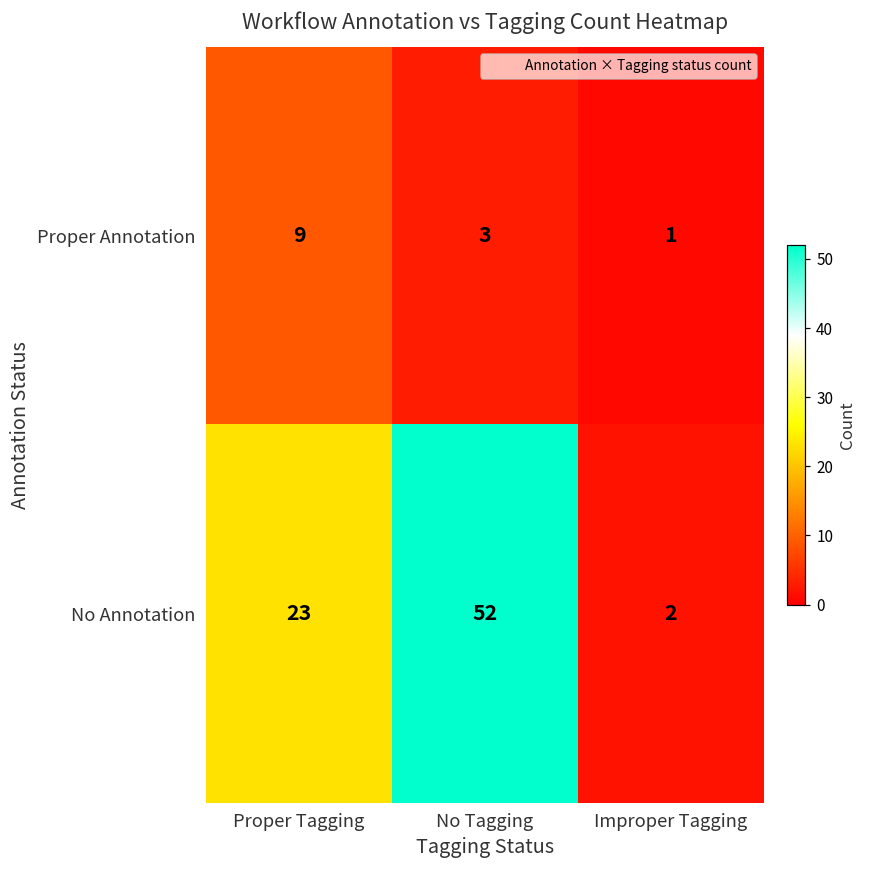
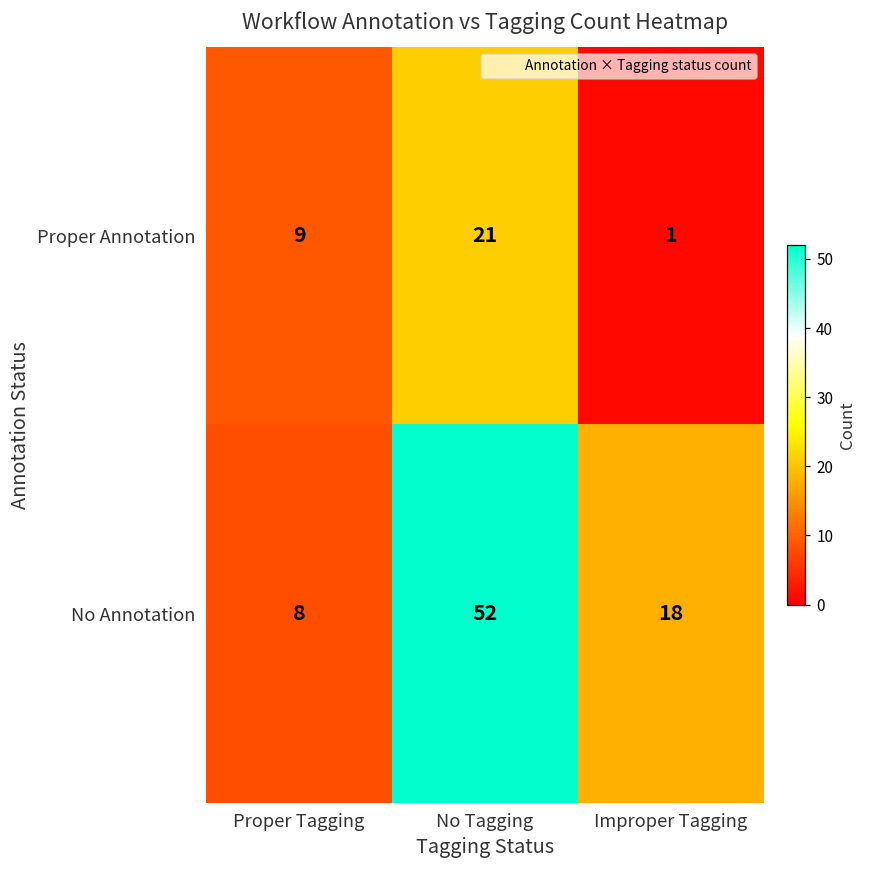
Proper Annotation, No Tagging: 3 -> 21
No Annotation, Proper Tagging: 23 -> 8
No Annotation, Improper Tagging: 2 -> 18
